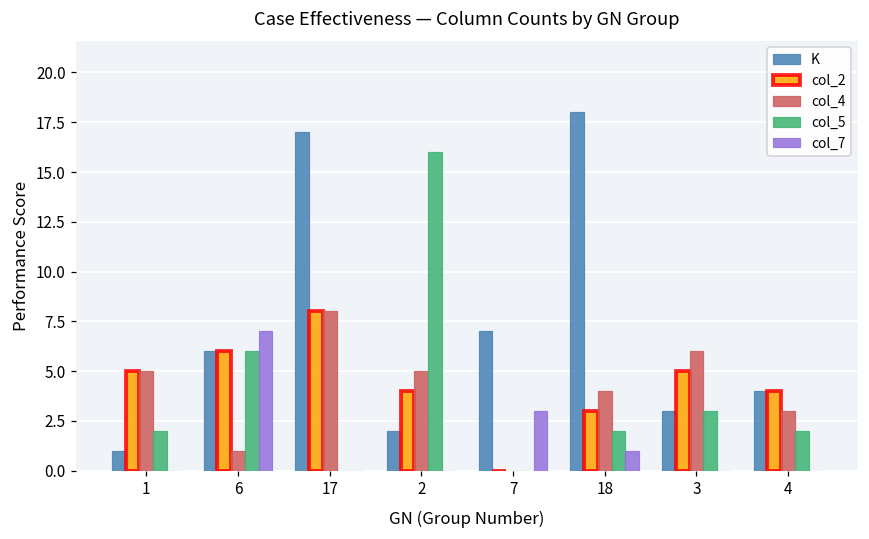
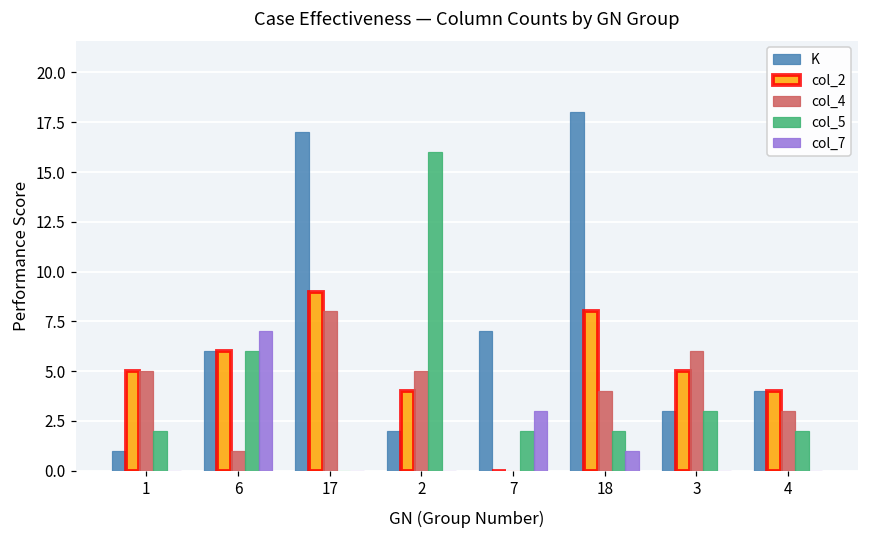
col_2, 17: 8 -> 9
col_5, 7: 0 -> 2
col_2, 18: 3 -> 8
